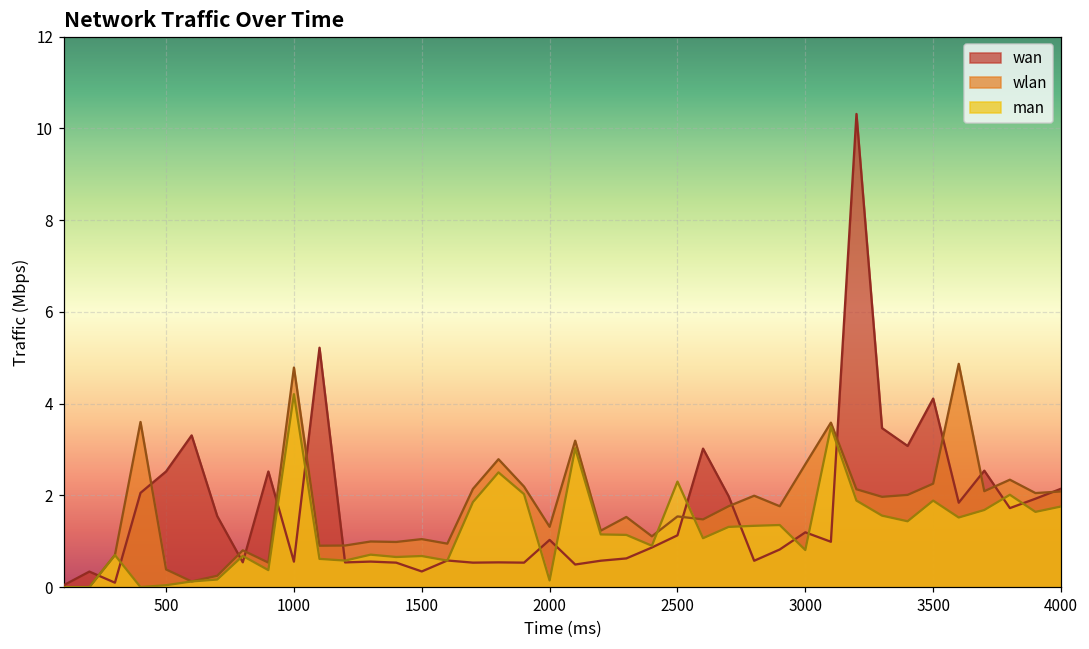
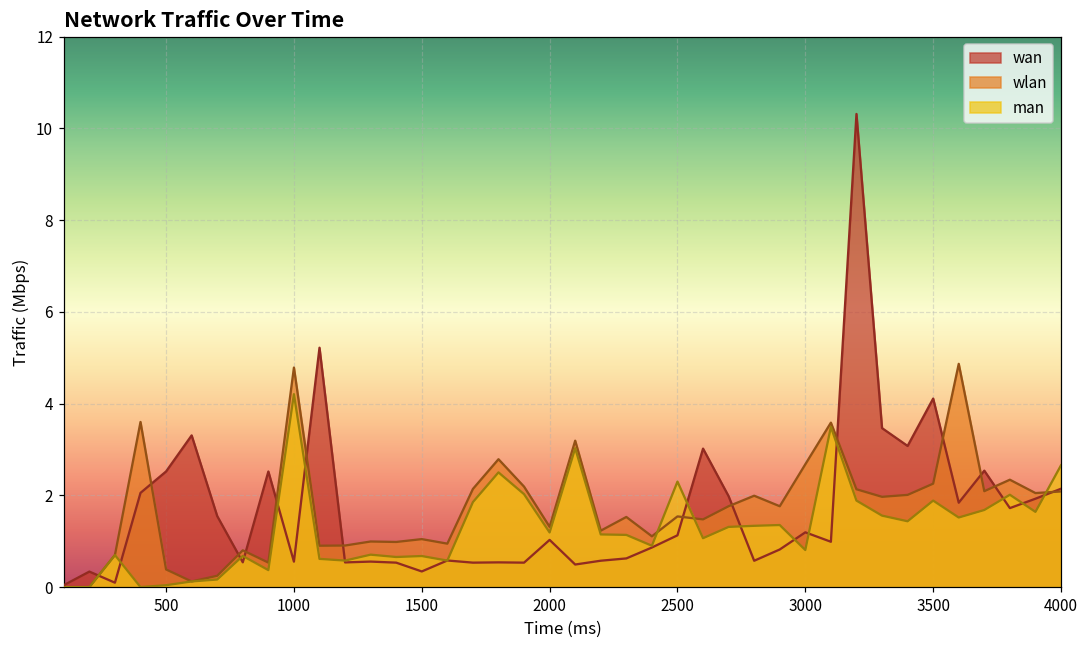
man, 2000: 0.1 -> 1.2
man, 4000: 1.8 -> 2.7
